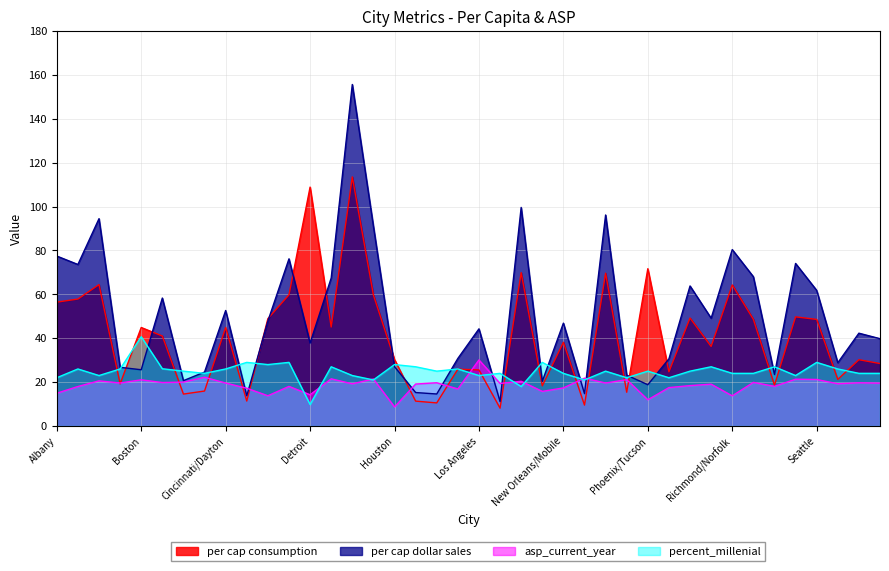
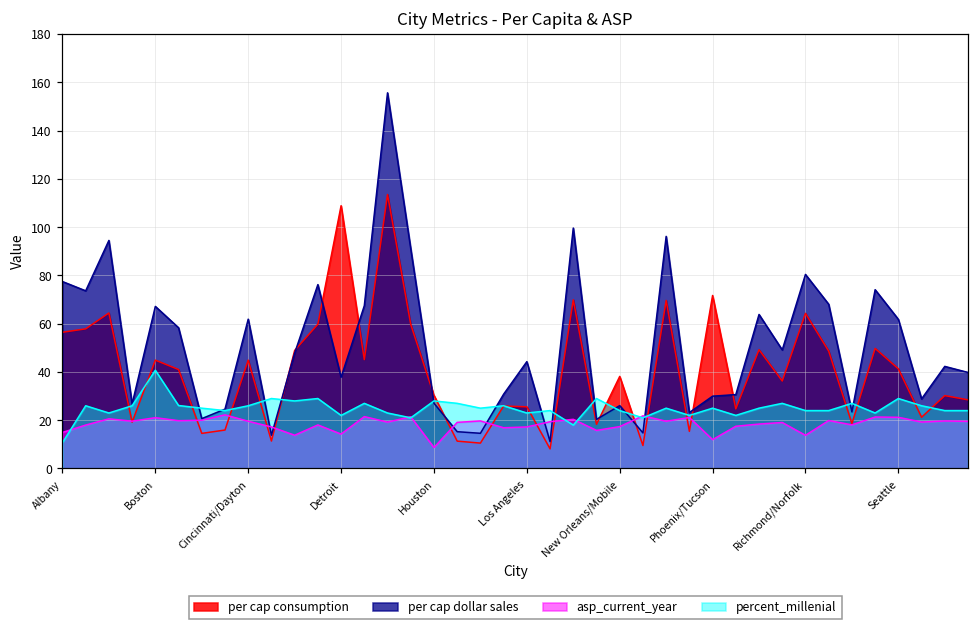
percent_millenial, Albany: 22 -> 11
per cap dollar sales, Boston: 26 -> 67
per cap dollar sales, Cincinnati/Dayton: 53 -> 62
percent_millenial, Detroit: 10 -> 22
asp_current_year, Los Angeles: 30 -> 17
per cap dollar sales, New Orleans/Mobile: 47 -> 26
per cap dollar sales, Phoenix/Tucson: 19 -> 30
per cap consumption, Seattle: 49 -> 41
